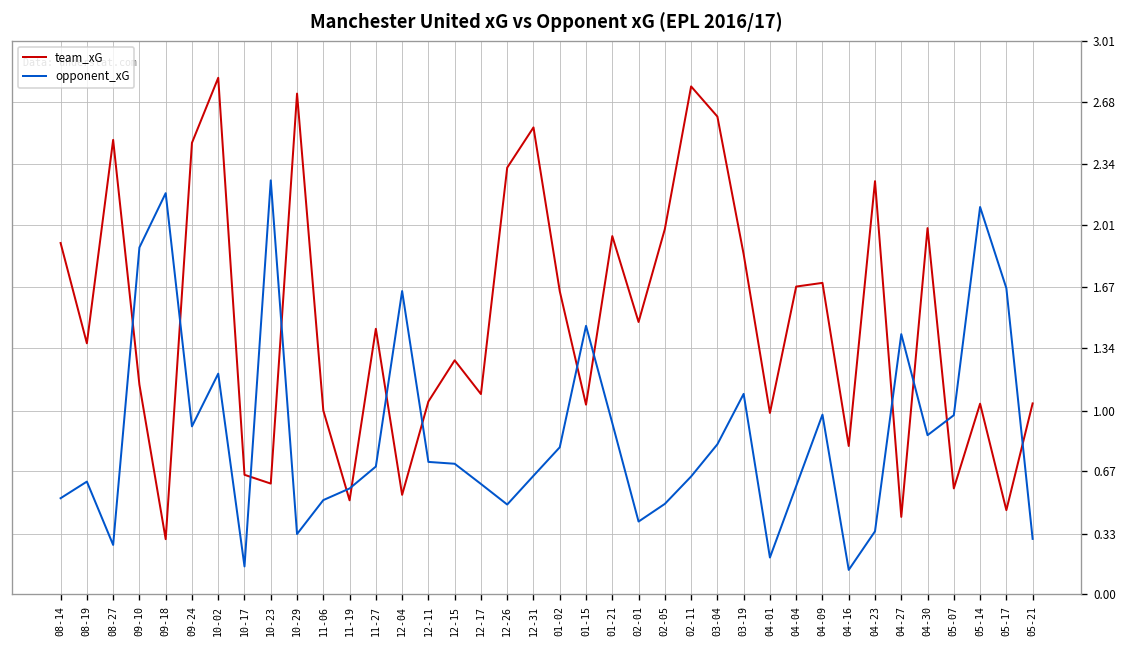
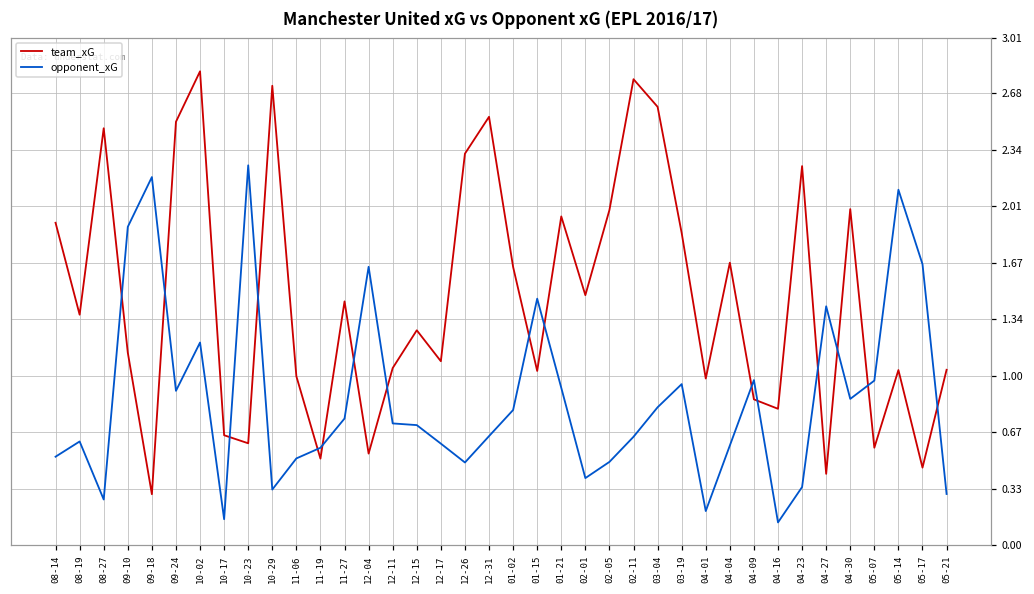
team_xG, 09-24: 2.46 -> 2.51
opponent_xG, 11-27: 0.70 -> 0.75
opponent_xG, 03-19: 1.09 -> 0.95
team_xG, 04-09: 1.69 -> 0.86
